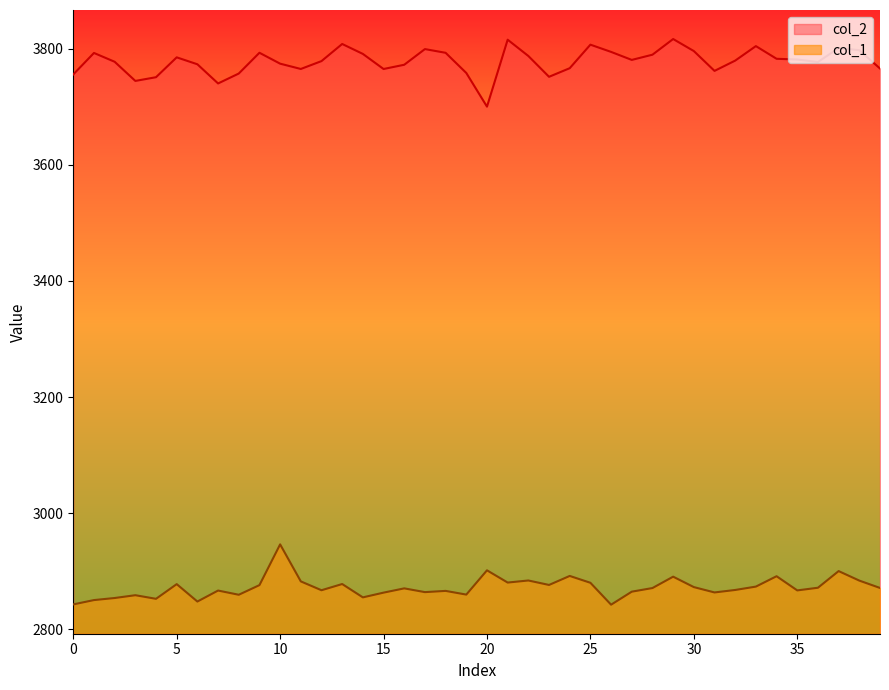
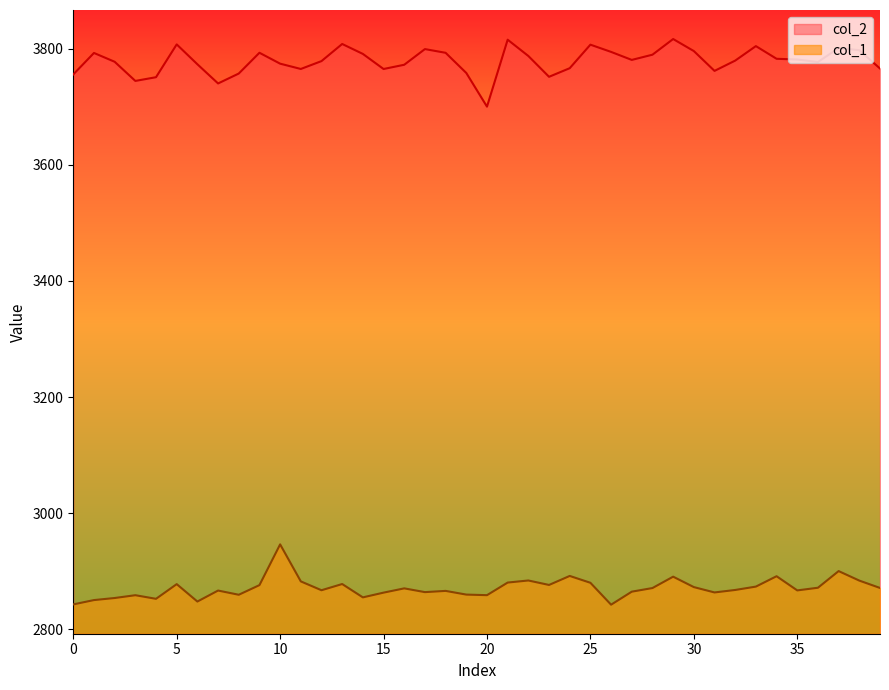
col_2, 5: 3790 -> 3810
col_1, 20: 2900 -> 2860
